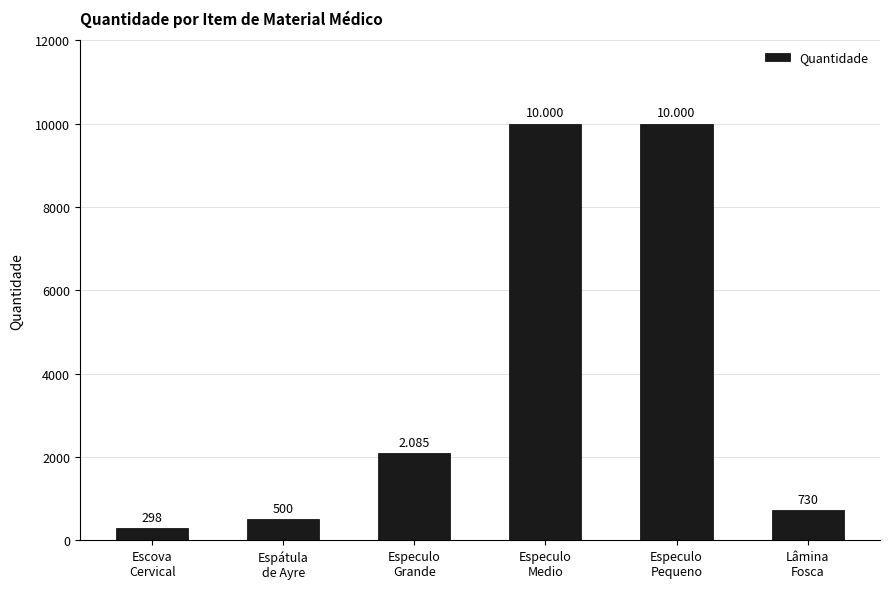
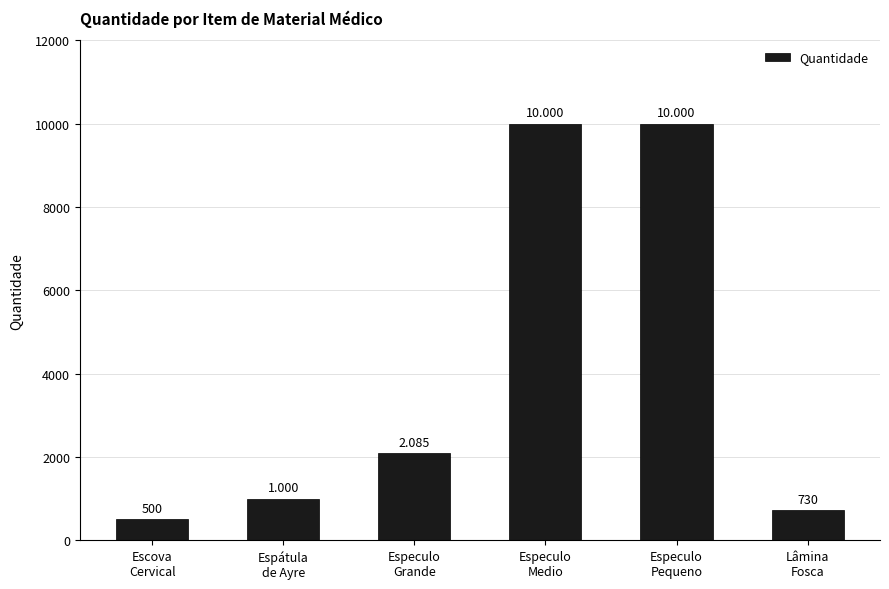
Escova Cervical: 298 -> 500
Espátula de Ayre: 500 -> 1.000
